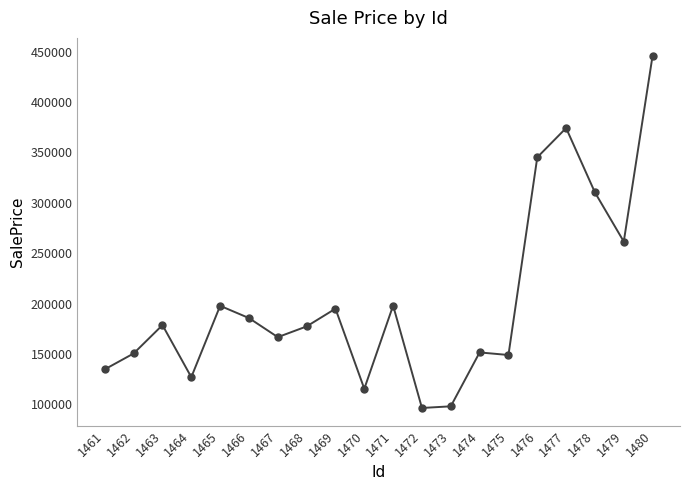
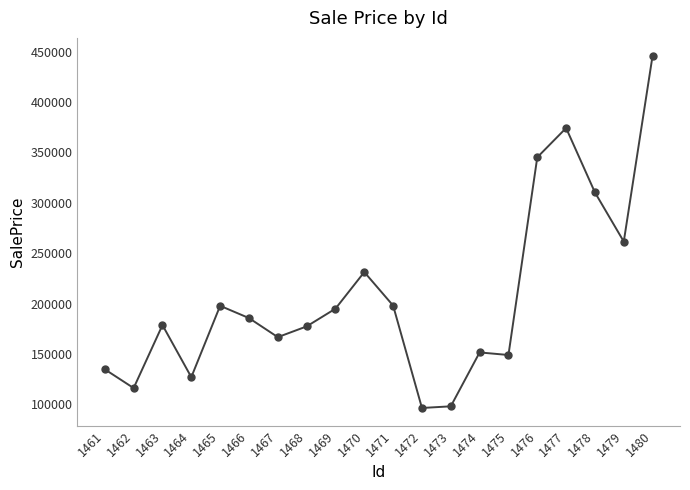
1462: 150000 -> 116000
1470: 115000 -> 231000
